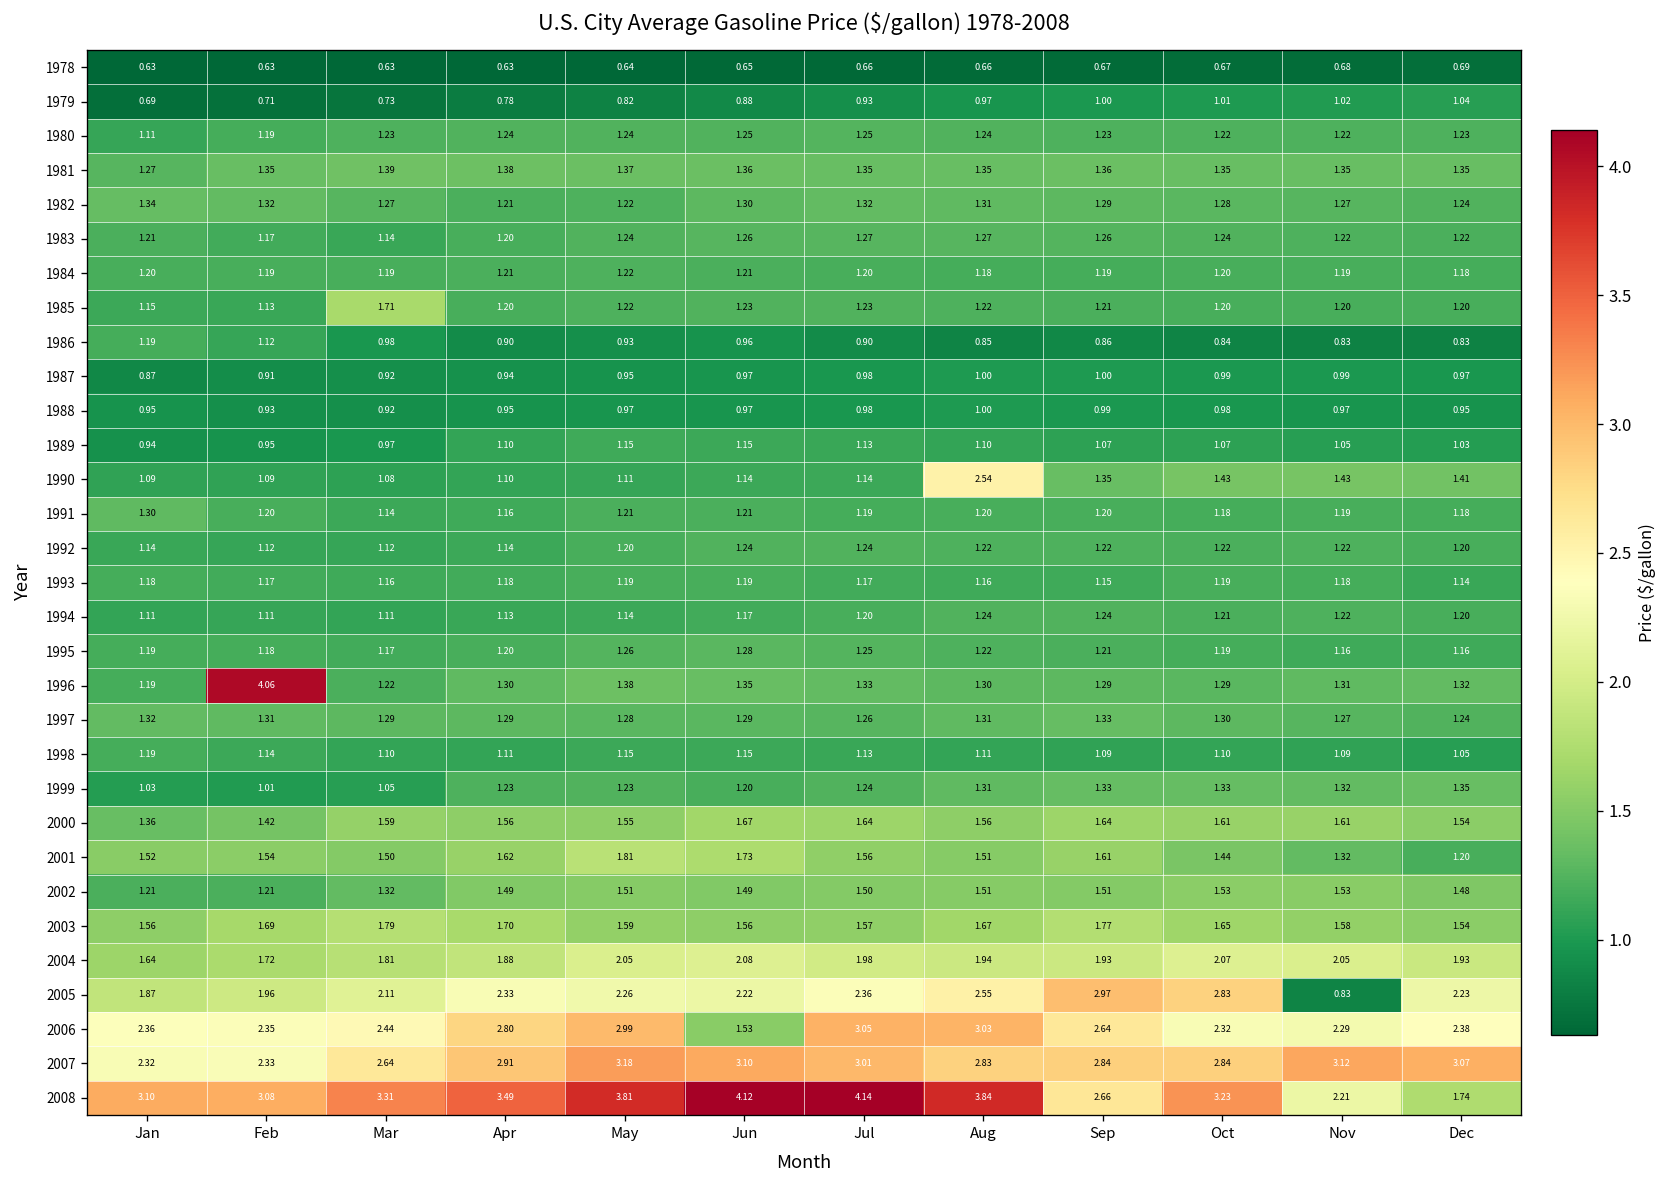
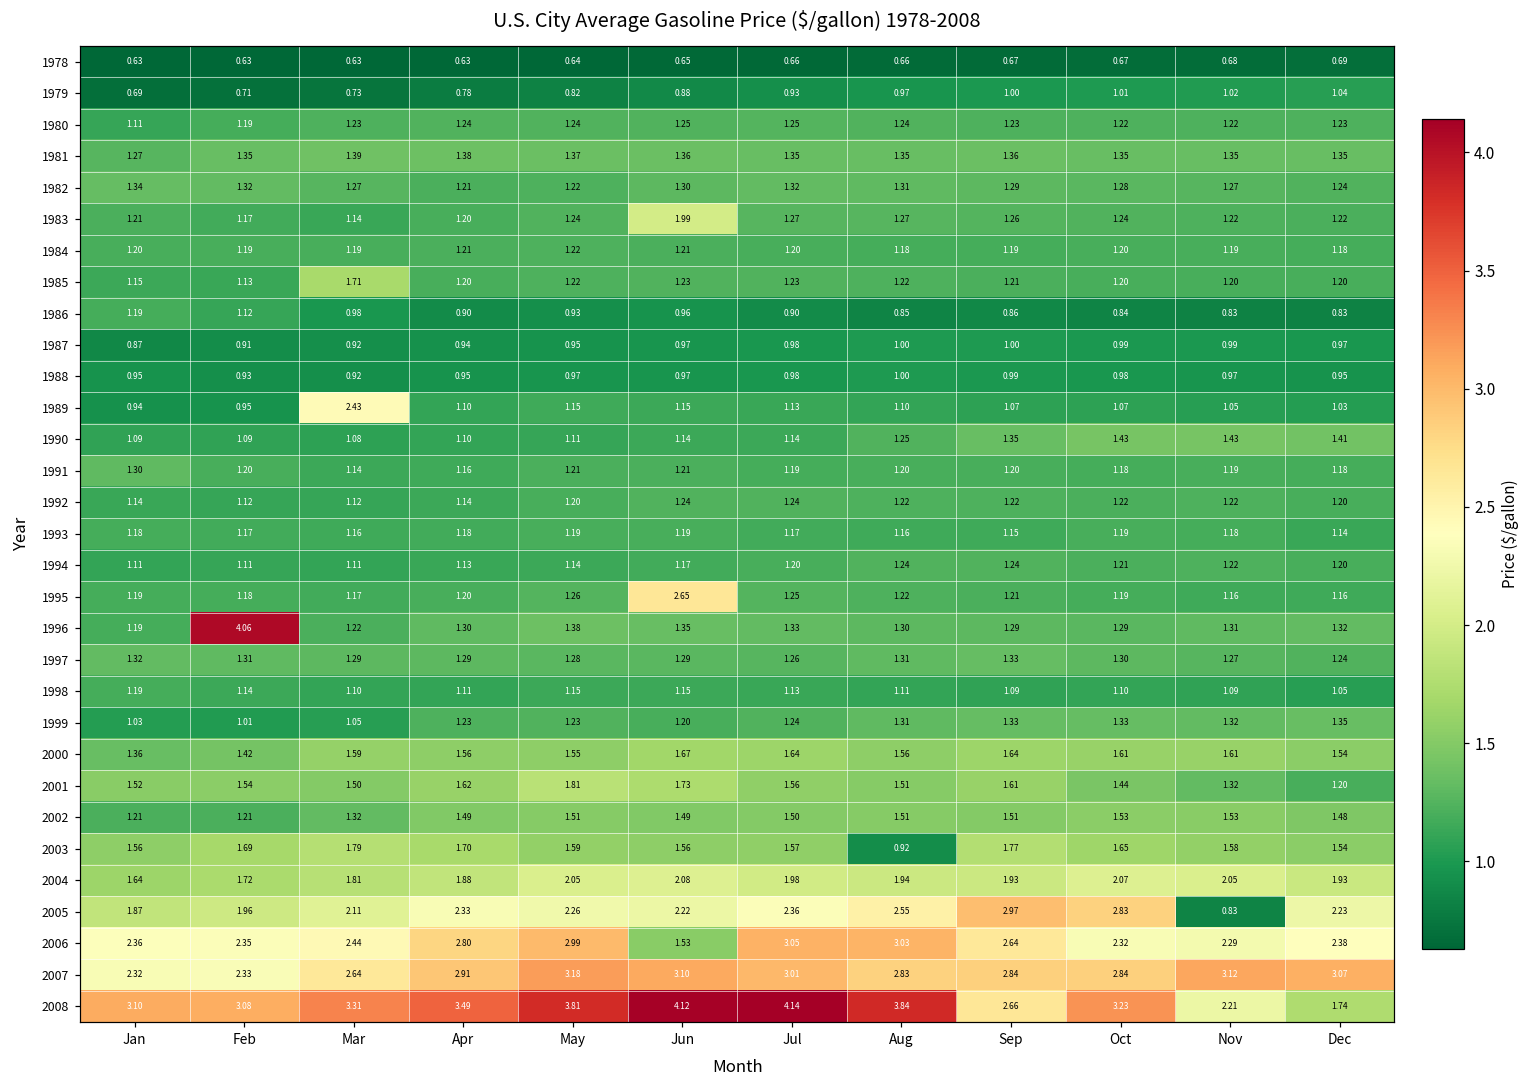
1983, Jun: 1.26 -> 1.99
1989, Mar: 0.97 -> 2.43
1990, Aug: 2.54 -> 1.25
1995, Jun: 1.28 -> 2.65
2003, Aug: 1.67 -> 0.92
